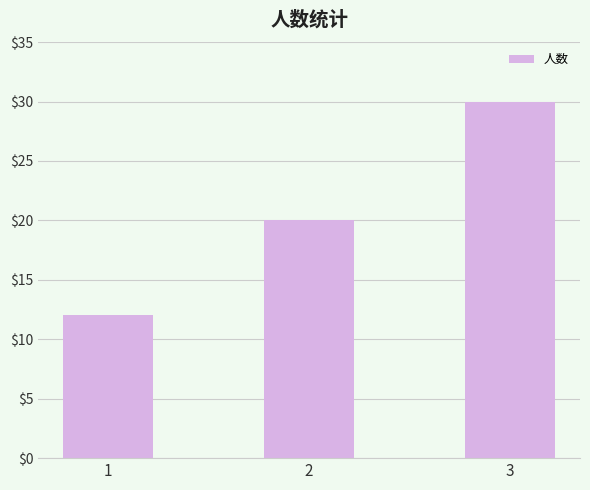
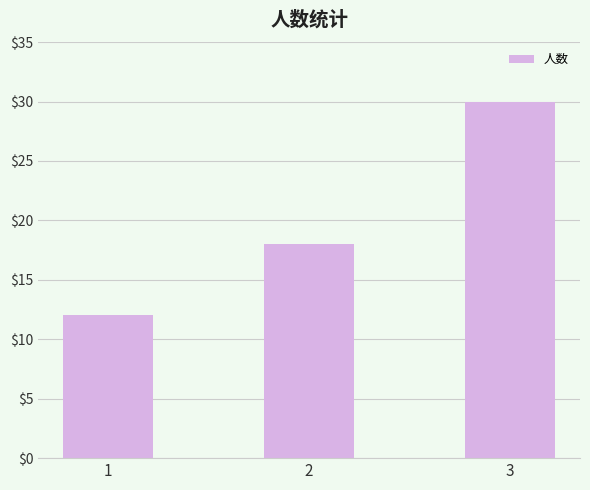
2: $20 -> $18
